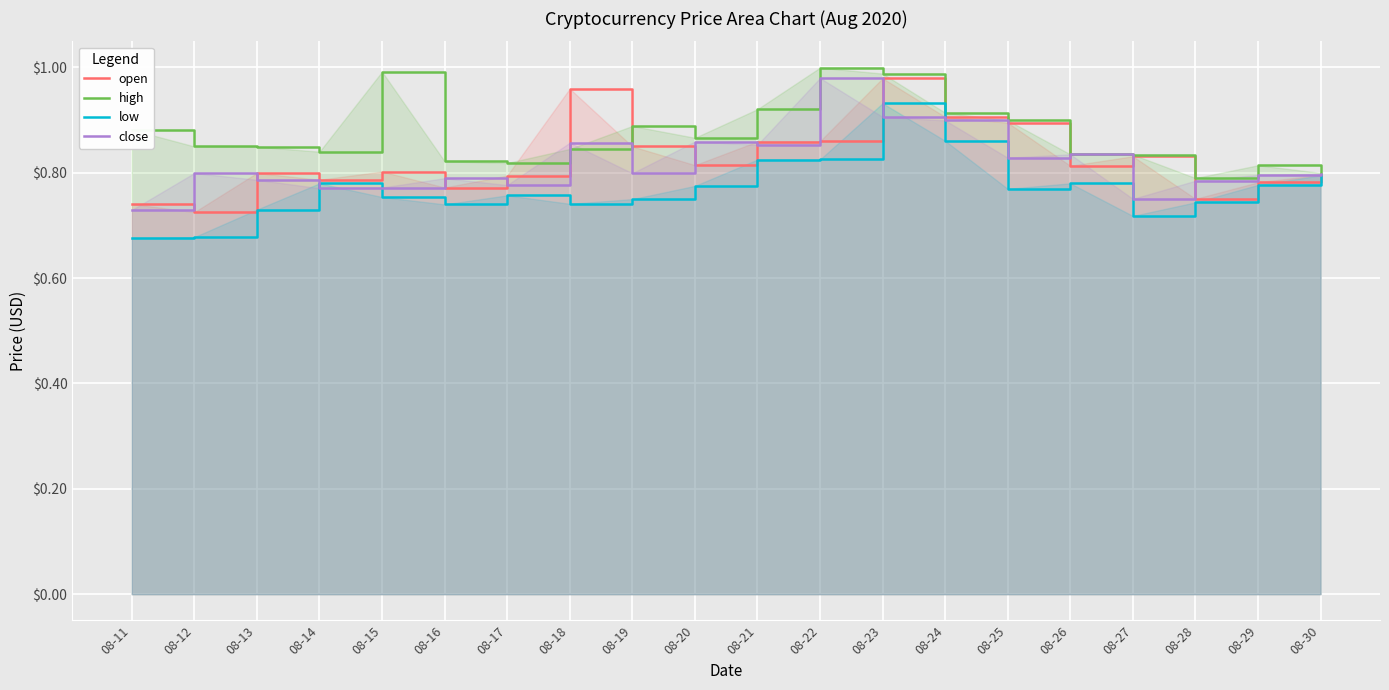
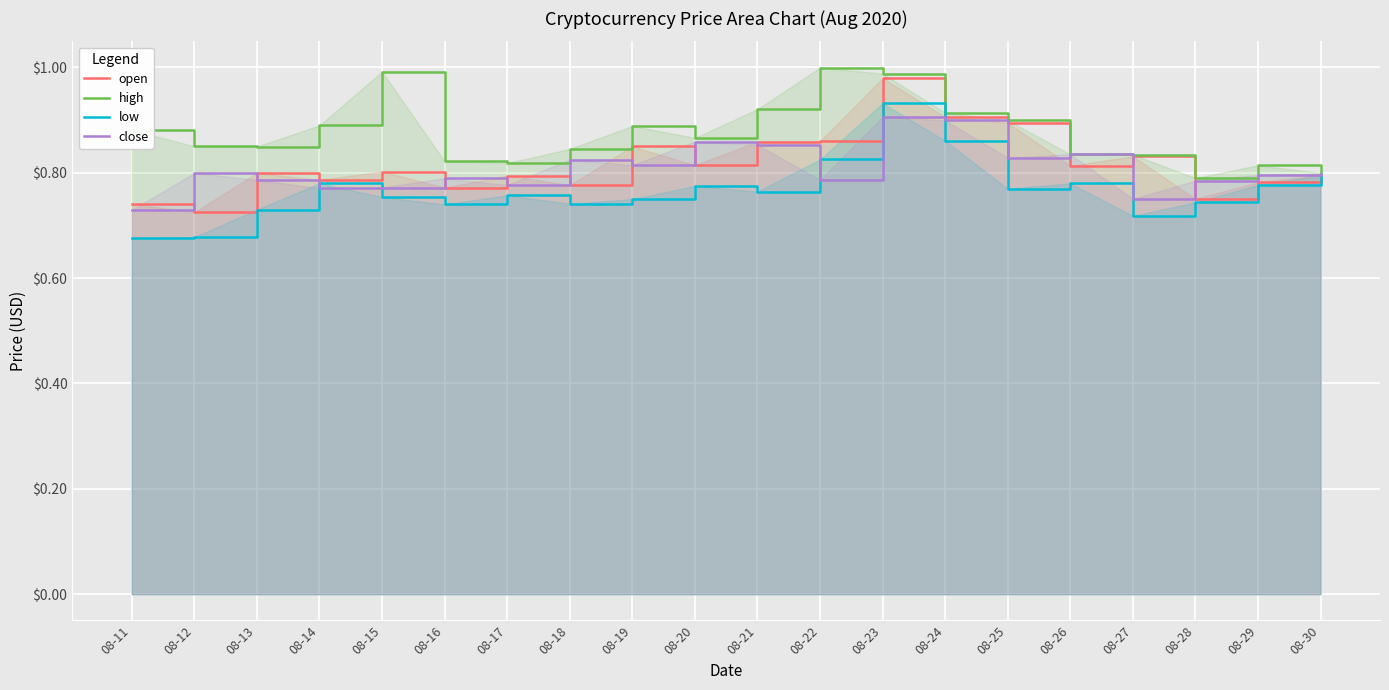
high, 08-14: $0.84 -> $0.89
open, 08-18: $0.96 -> $0.78
close, 08-18: $0.86 -> $0.83
close, 08-19: $0.80 -> $0.81
low, 08-21: $0.83 -> $0.76
close, 08-22: $0.98 -> $0.79
